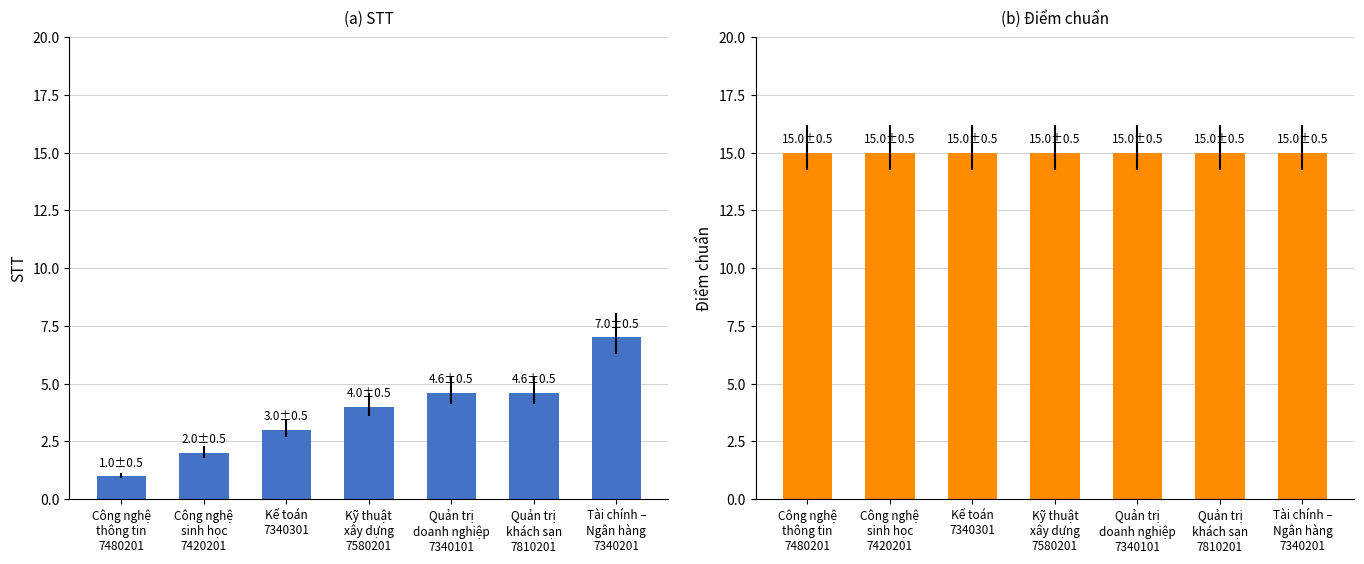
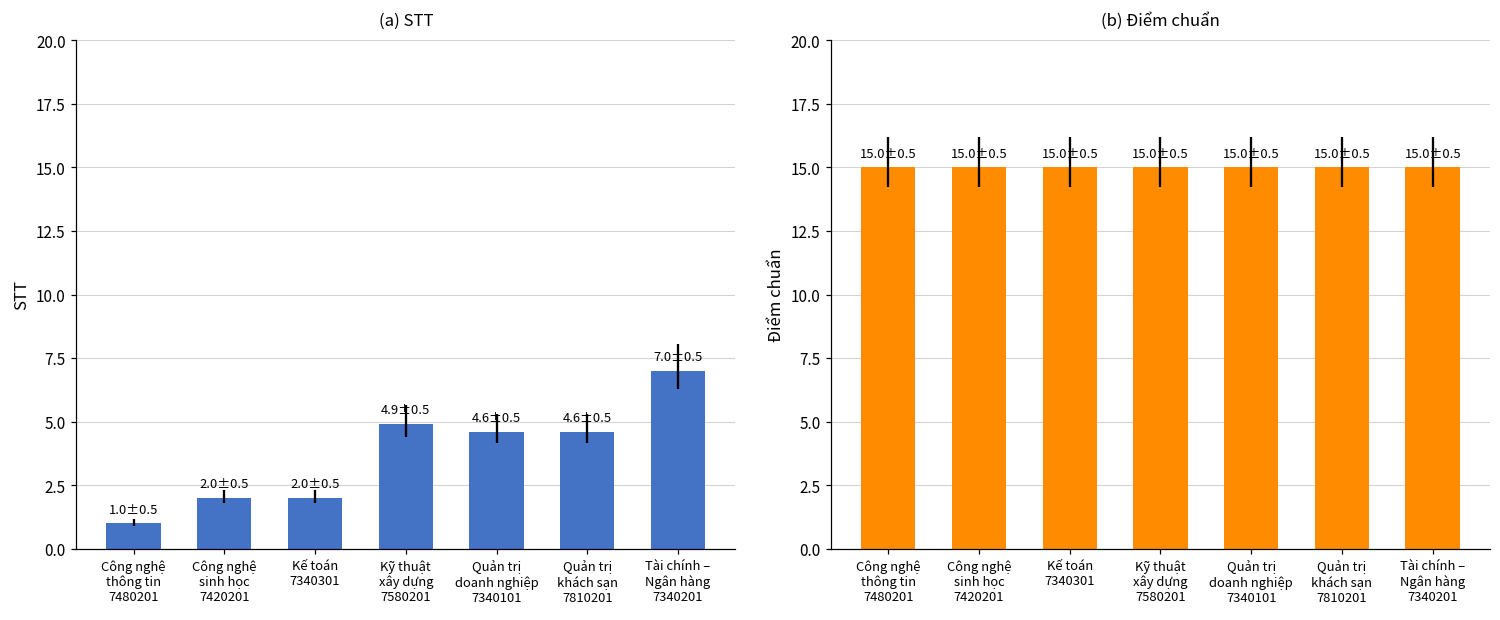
(a) STT, Kế toán 7340301: 3.0±0.5 -> 2.0±0.5
(a) STT, Kỹ thuật xây dựng 7580201: 4.0±0.5 -> 4.9±0.5
